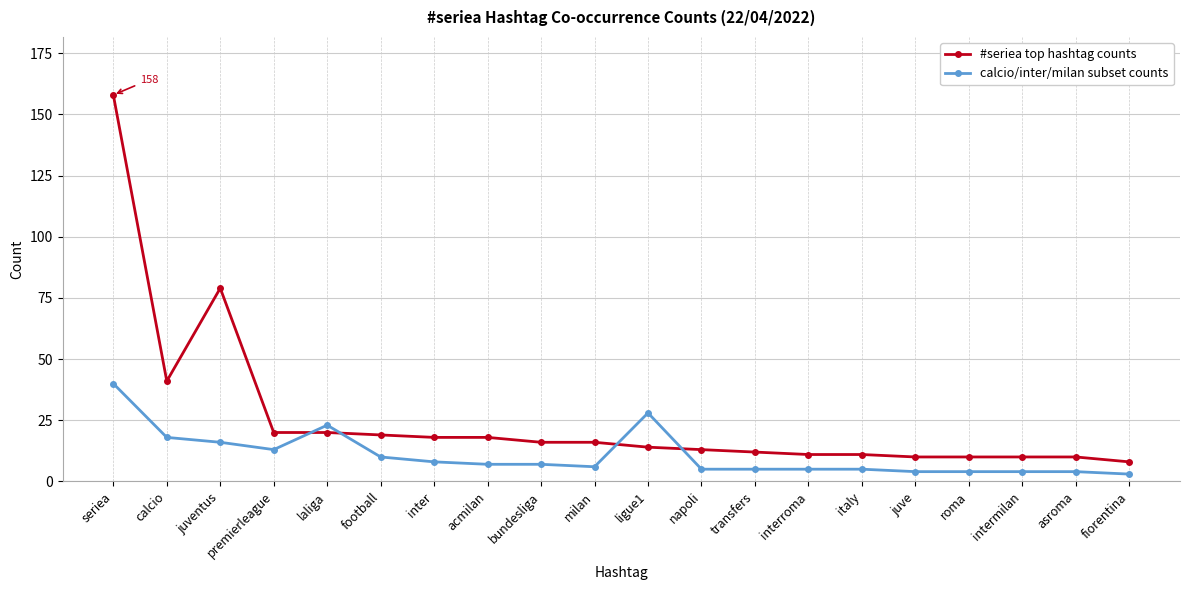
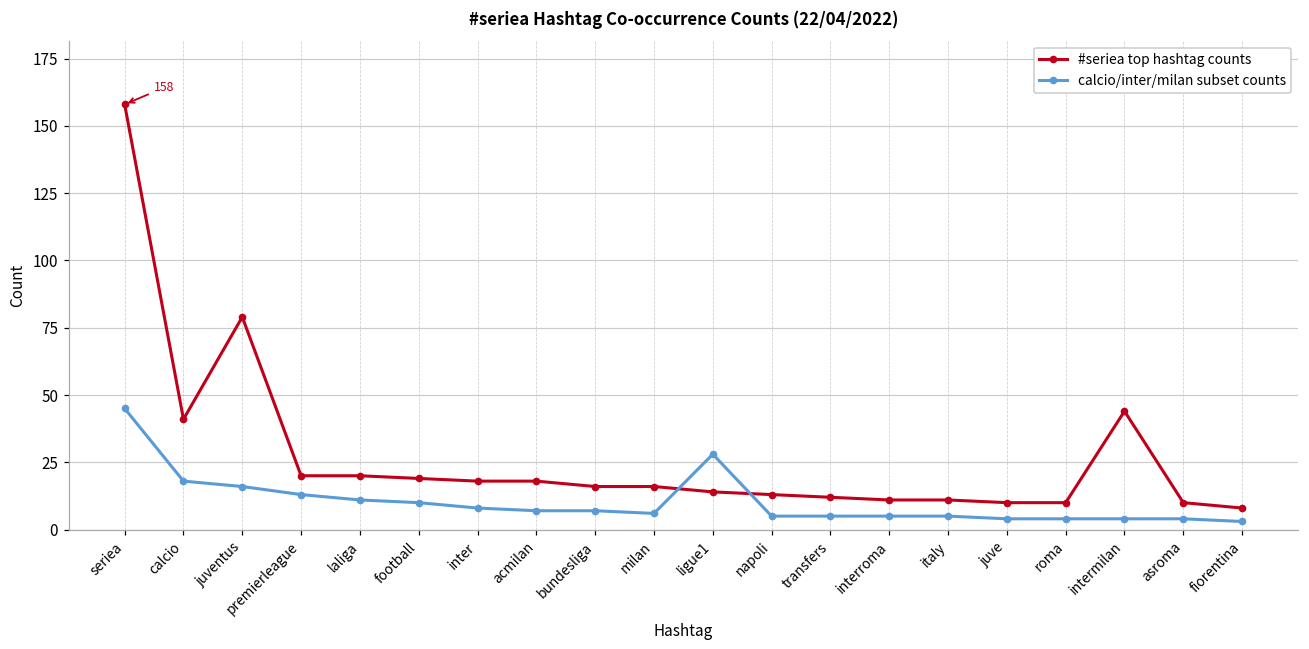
calcio/inter/milan subset counts, seriea: 40 -> 45
calcio/inter/milan subset counts, laliga: 23 -> 11
#seriea top hashtag counts, intermilan: 10 -> 44
